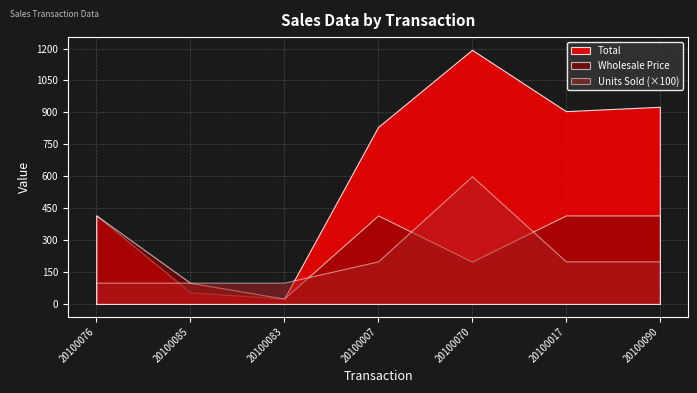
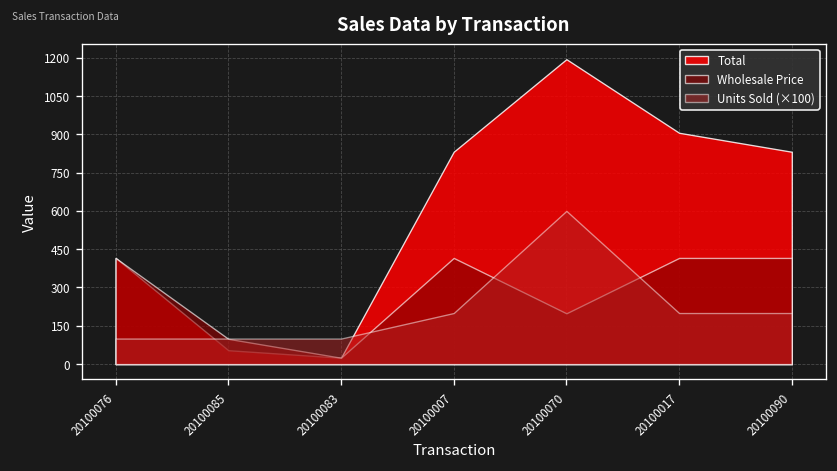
Total, 20100090: 930 -> 830
